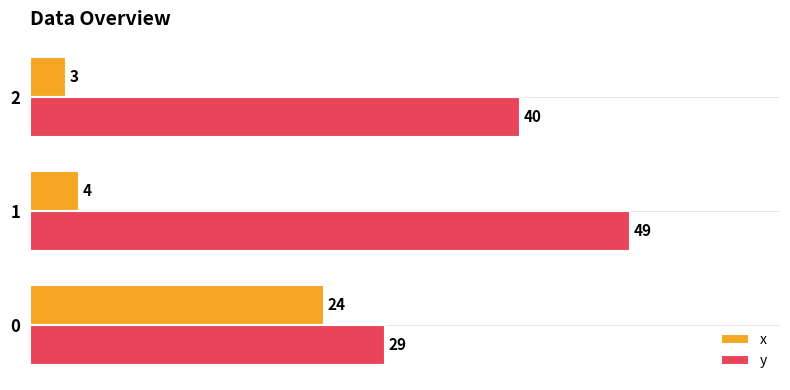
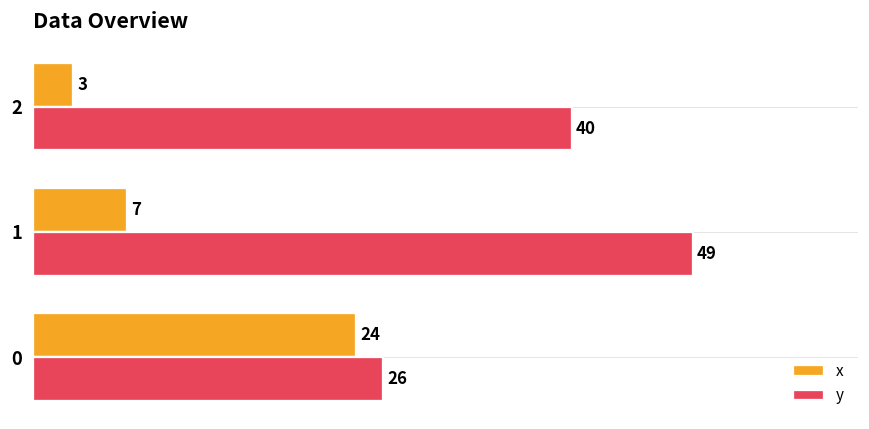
x, 1: 4 -> 7
y, 0: 29 -> 26
